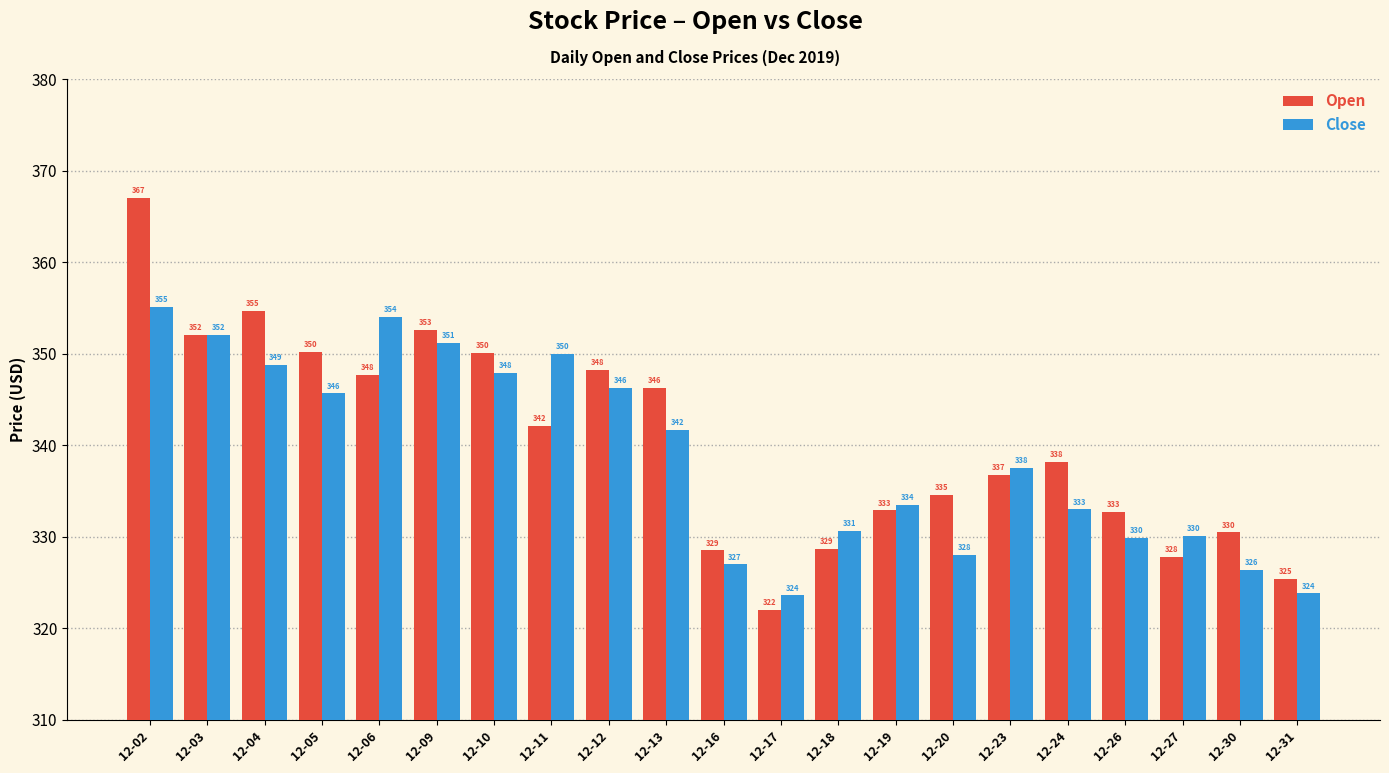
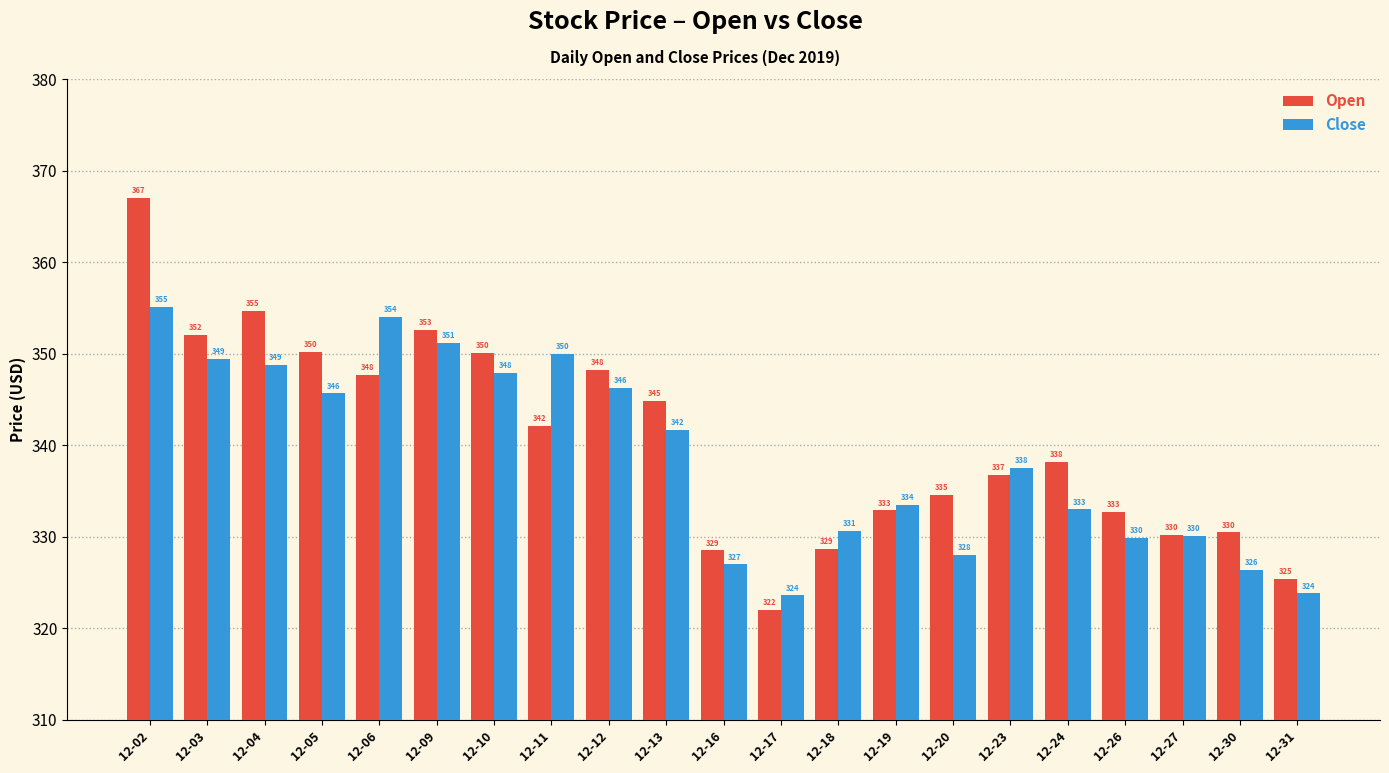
Close, 12-03: 352 -> 349
Open, 12-13: 346 -> 345
Open, 12-27: 328 -> 330
